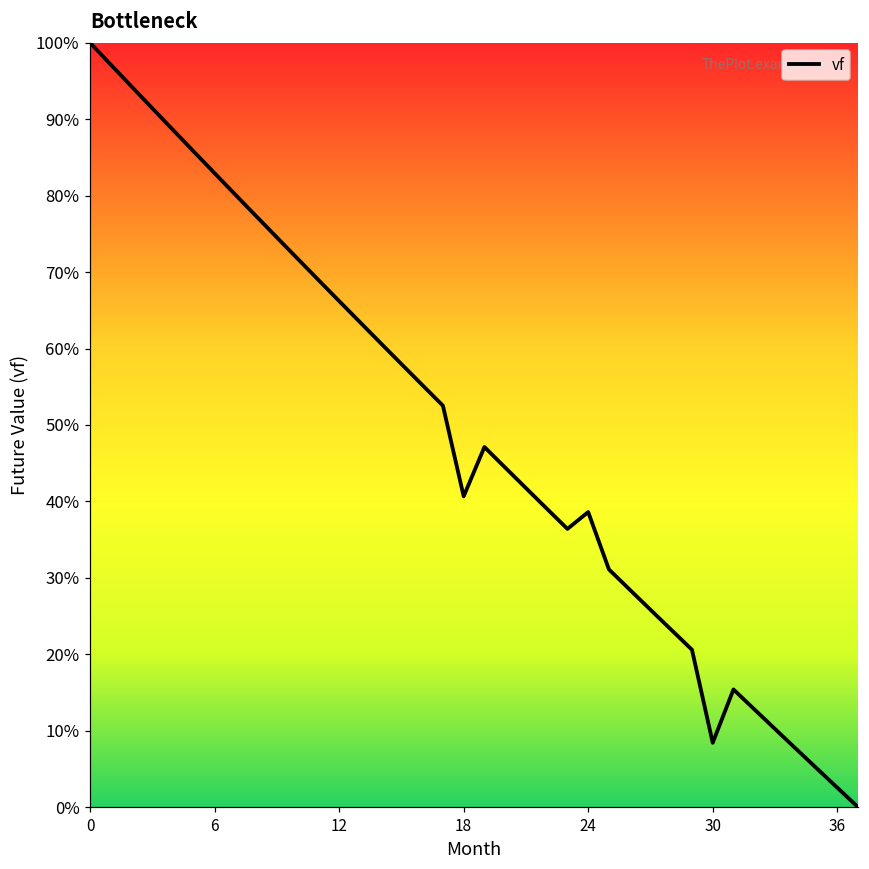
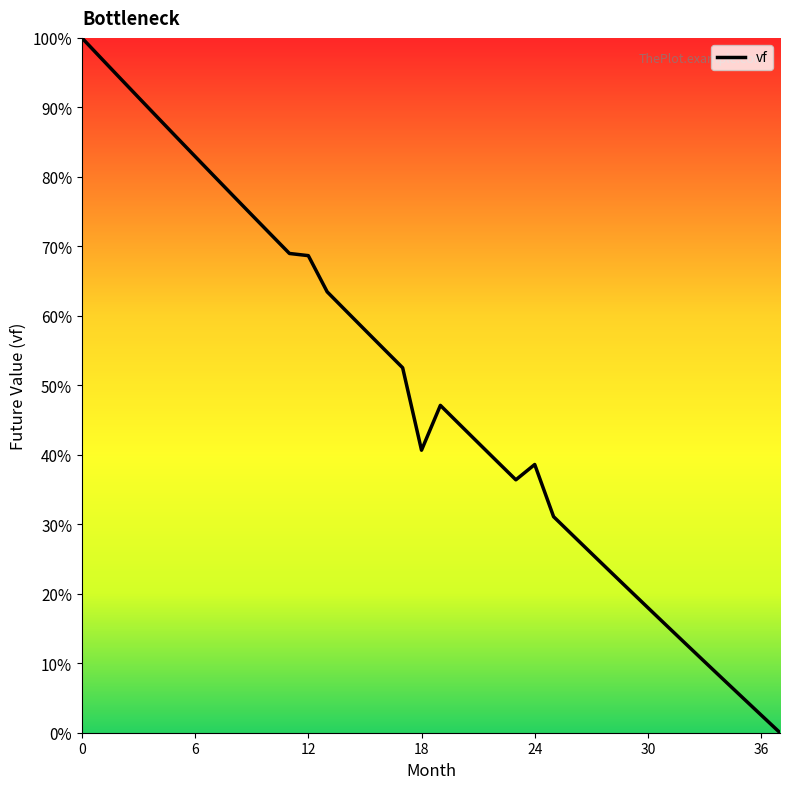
12: 66% -> 69%
30: 8% -> 18%
